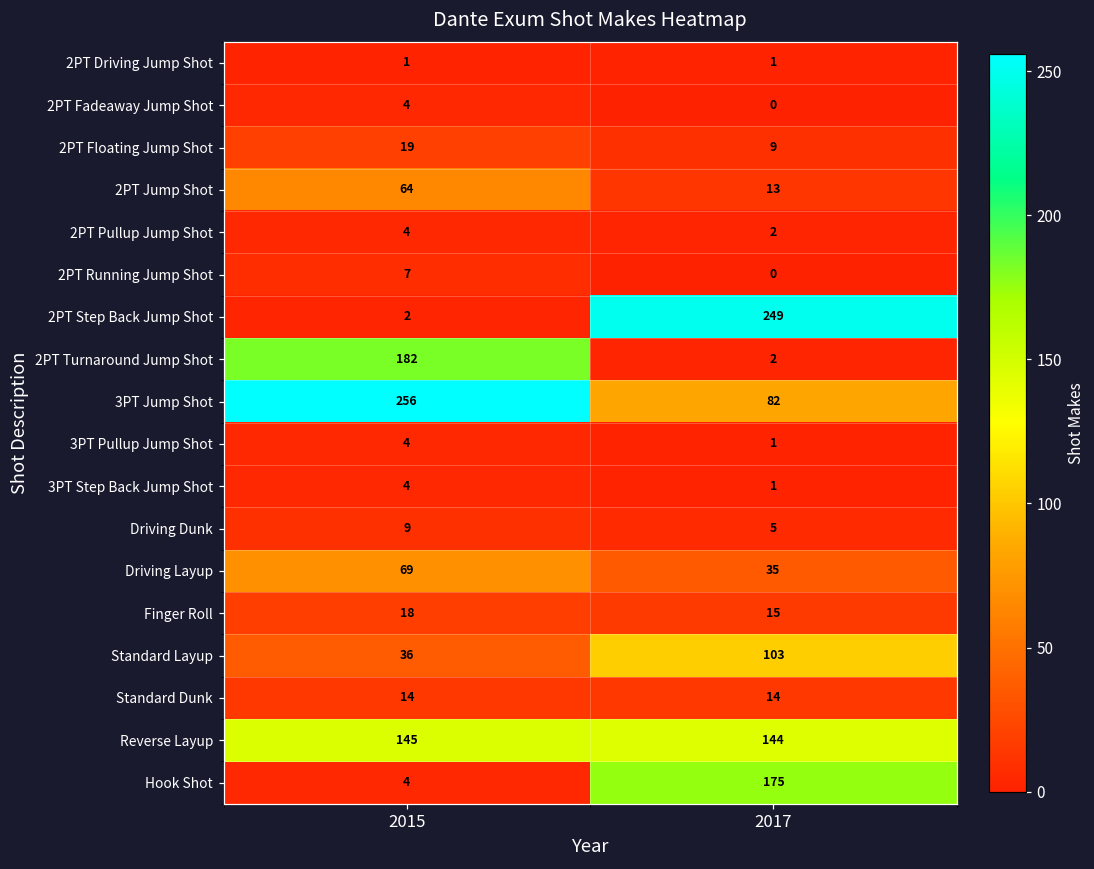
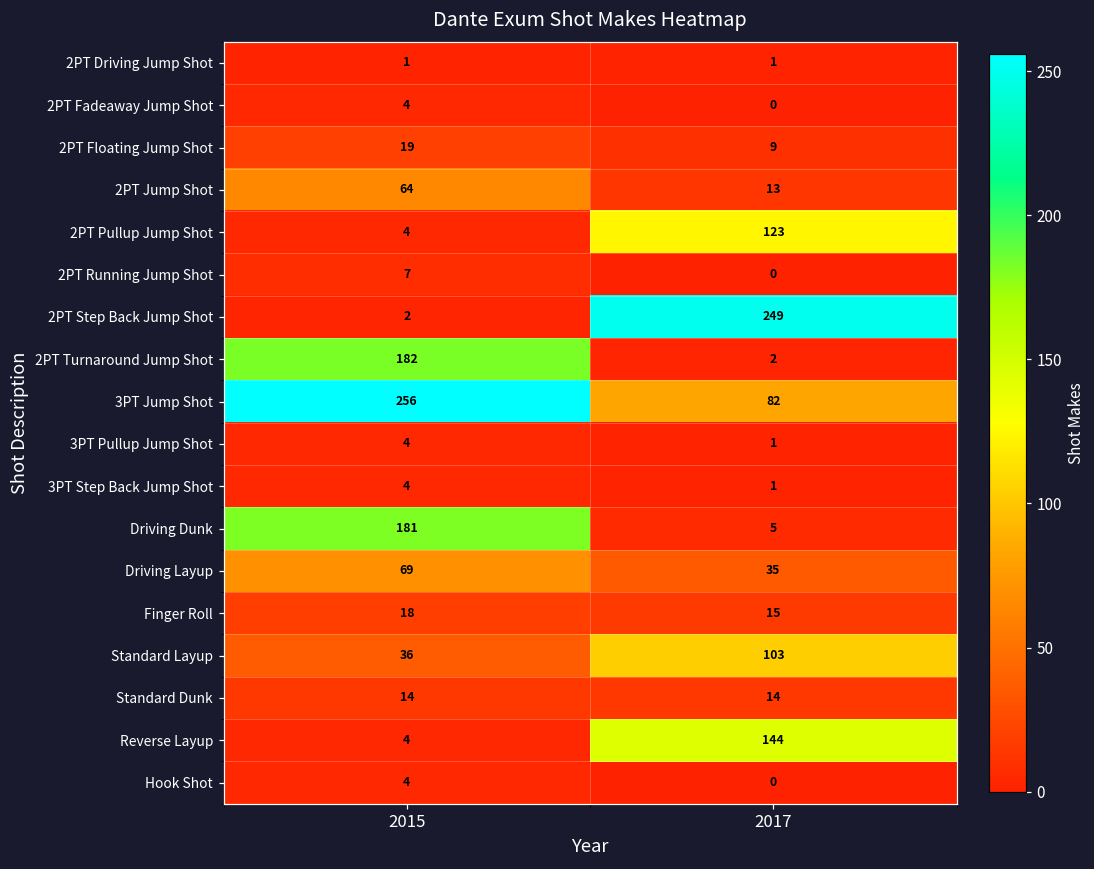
2PT Pullup Jump Shot, 2017: 2 -> 123
Driving Dunk, 2015: 9 -> 181
Reverse Layup, 2015: 145 -> 4
Hook Shot, 2017: 175 -> 0
